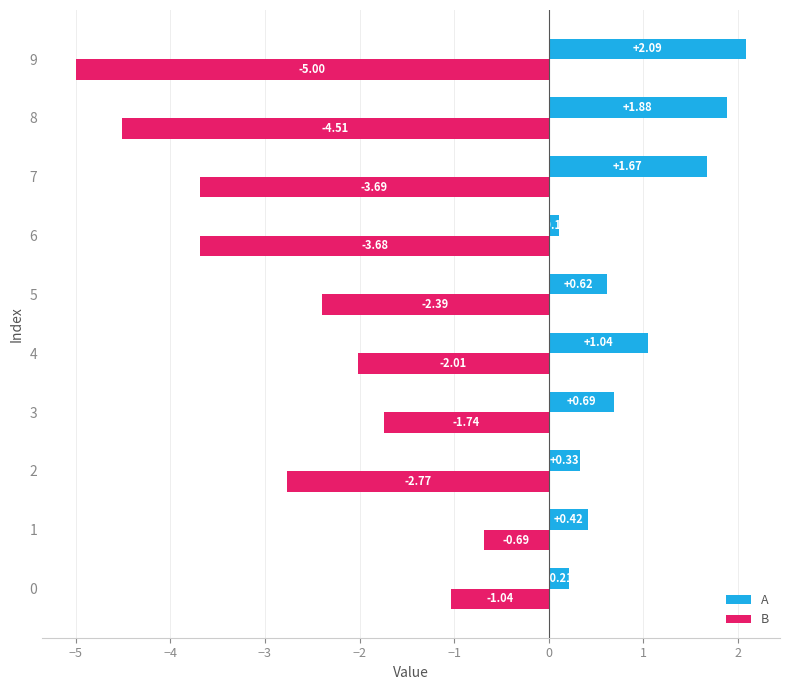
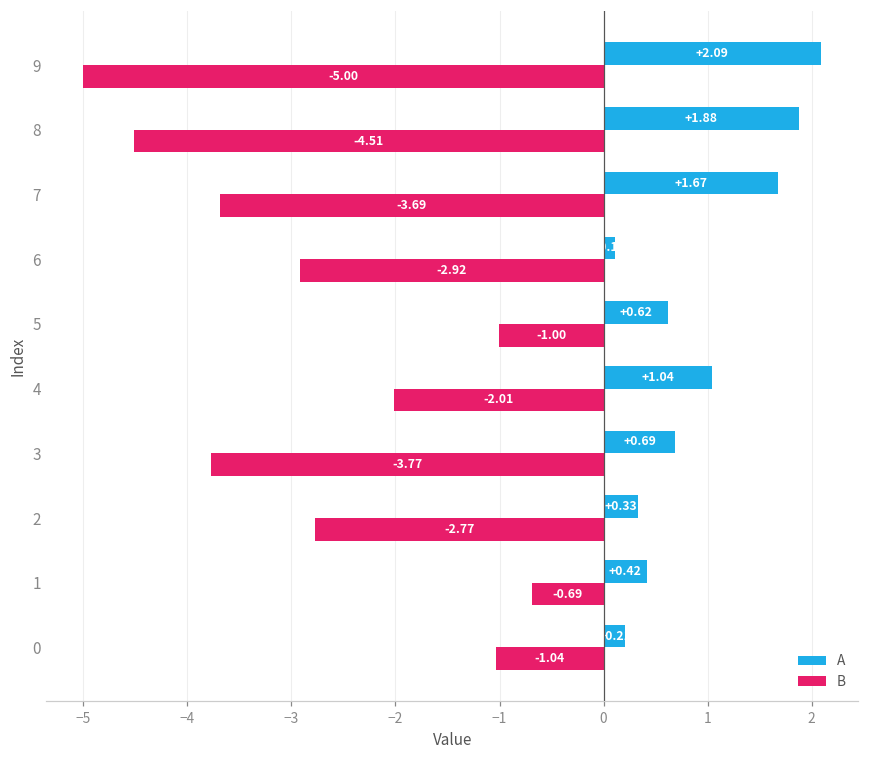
B, 6: -3.68 -> -2.92
B, 5: -2.39 -> -1.00
B, 3: -1.74 -> -3.77
